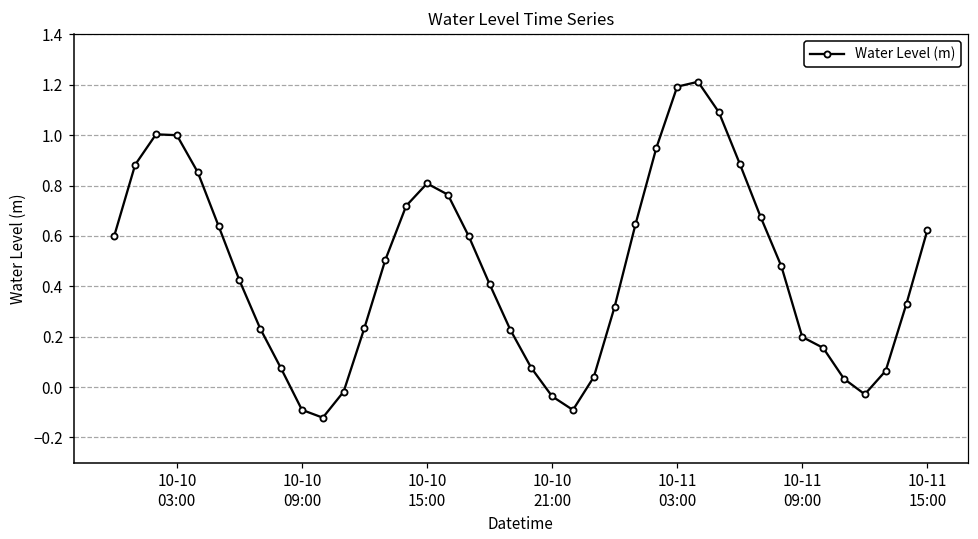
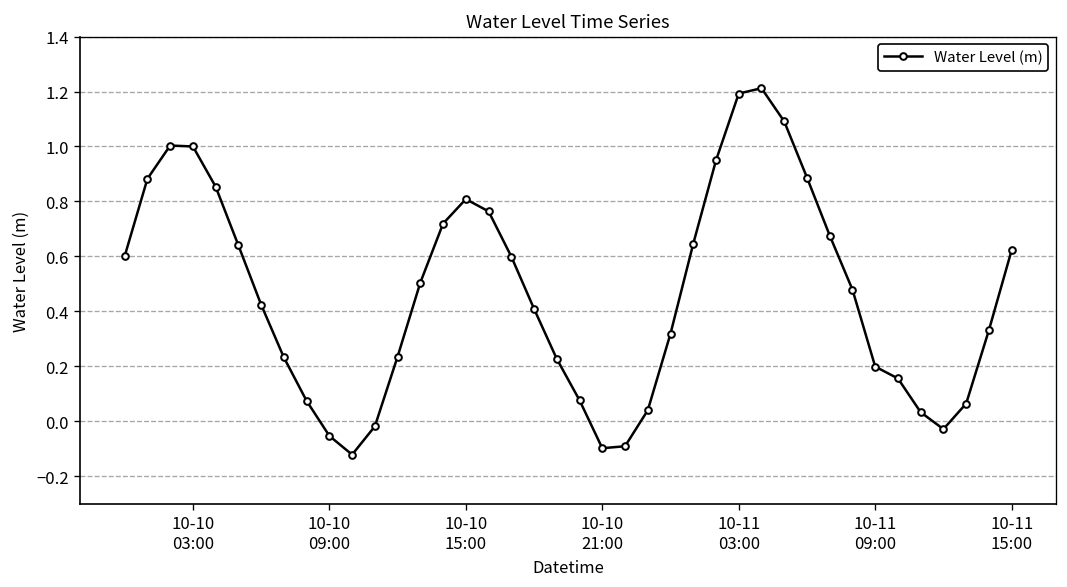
10-10 09:00: -0.09 -> -0.05
10-10 21:00: -0.04 -> -0.10
